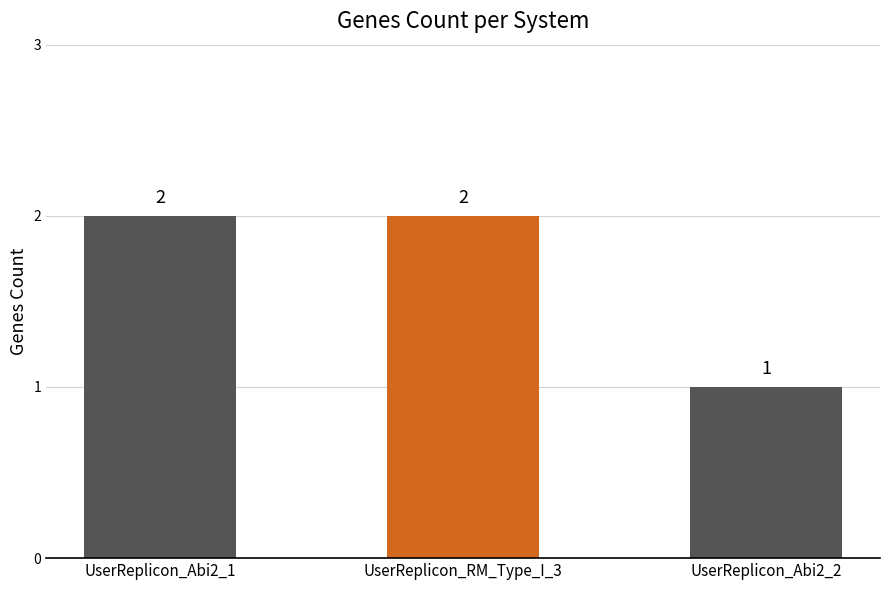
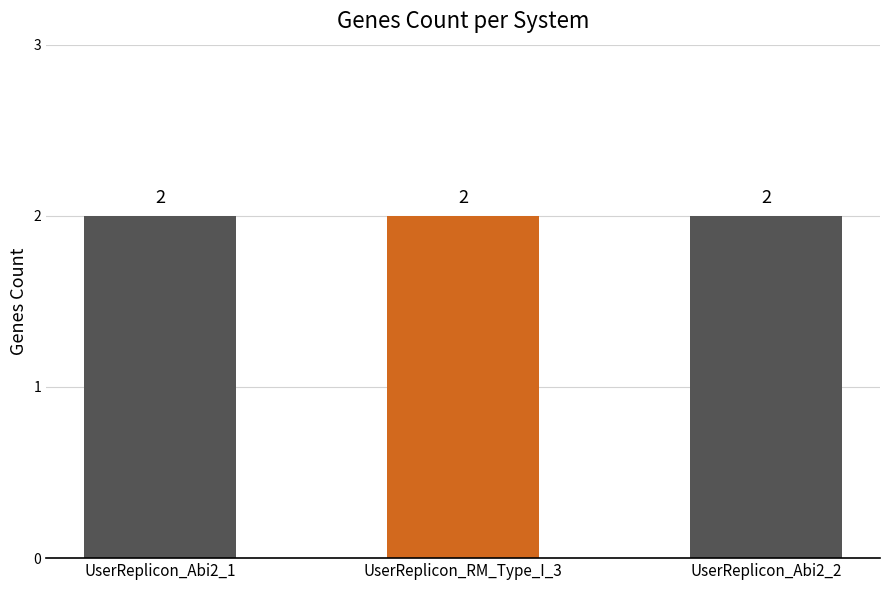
UserReplicon_Abi2_2: 1 -> 2
